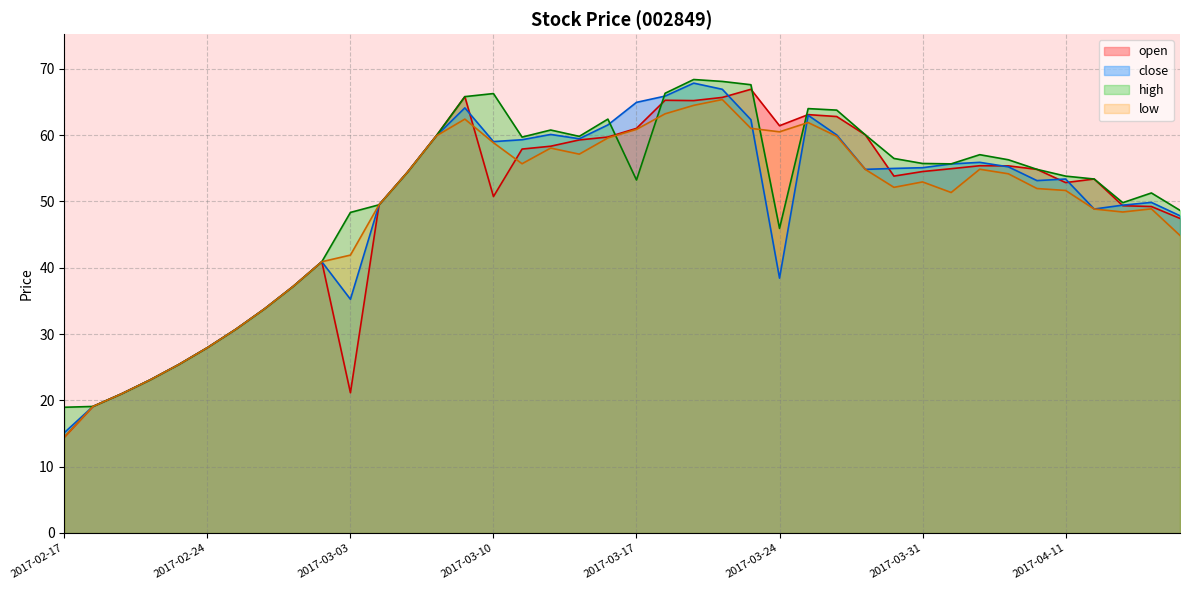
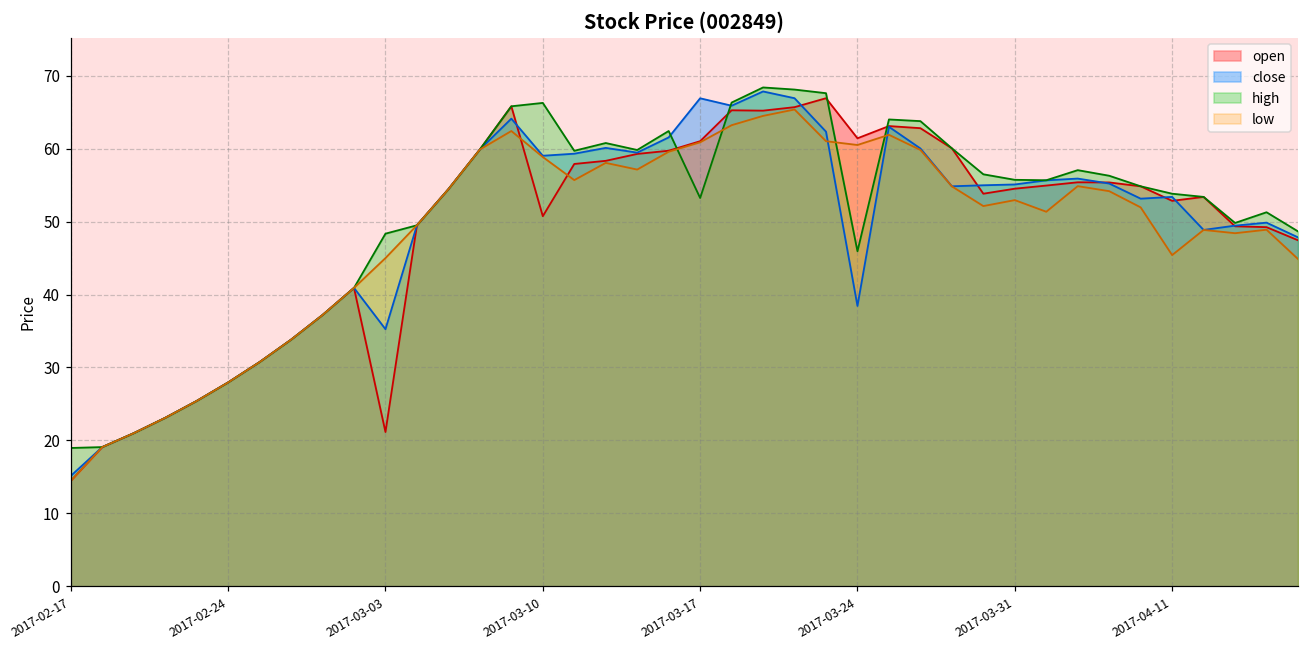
low, 2017-03-03: 42 -> 45
close, 2017-03-17: 65 -> 67
low, 2017-04-11: 52 -> 45
